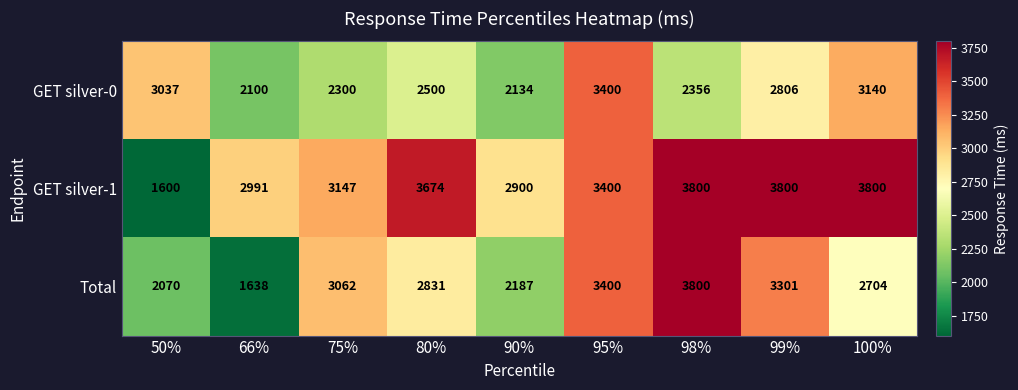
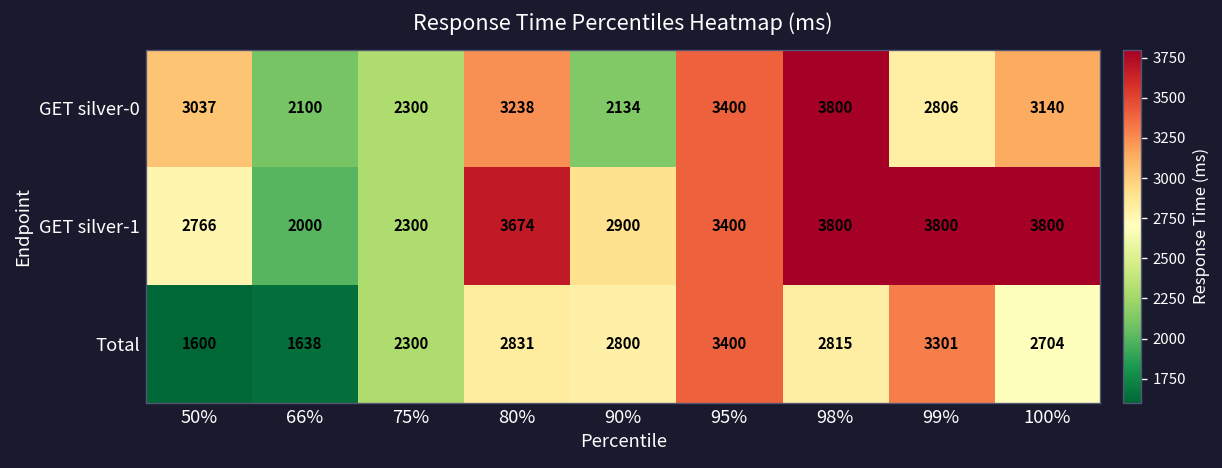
GET silver-0, 80%: 2500 -> 3238
GET silver-0, 98%: 2356 -> 3800
GET silver-1, 50%: 1600 -> 2766
GET silver-1, 66%: 2991 -> 2000
GET silver-1, 75%: 3147 -> 2300
Total, 50%: 2070 -> 1600
Total, 75%: 3062 -> 2300
Total, 90%: 2187 -> 2800
Total, 98%: 3800 -> 2815
